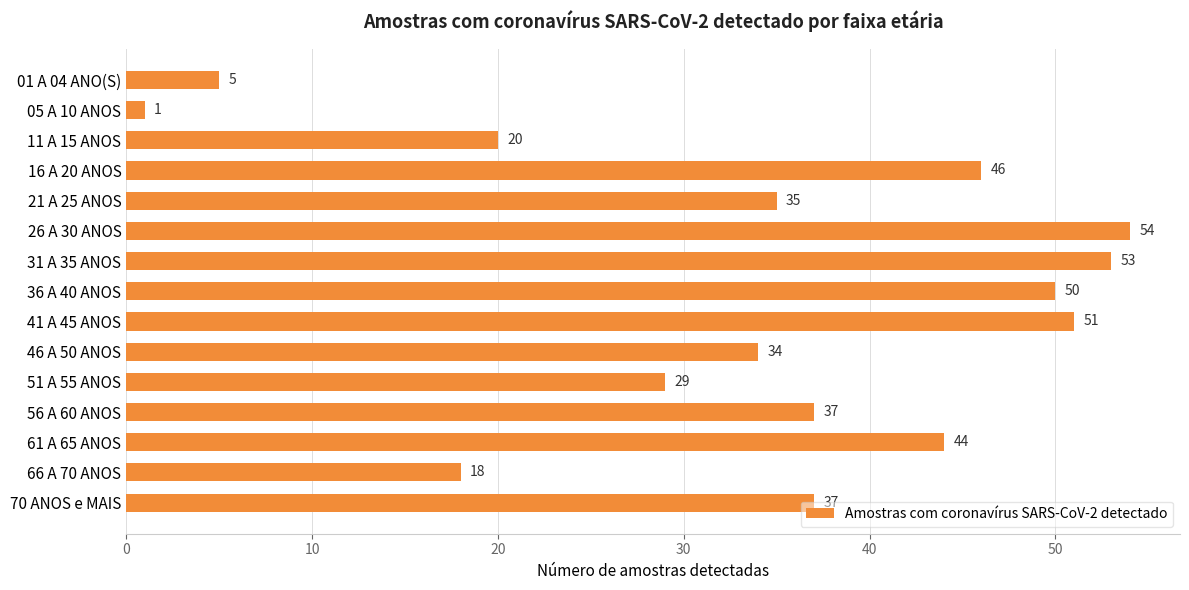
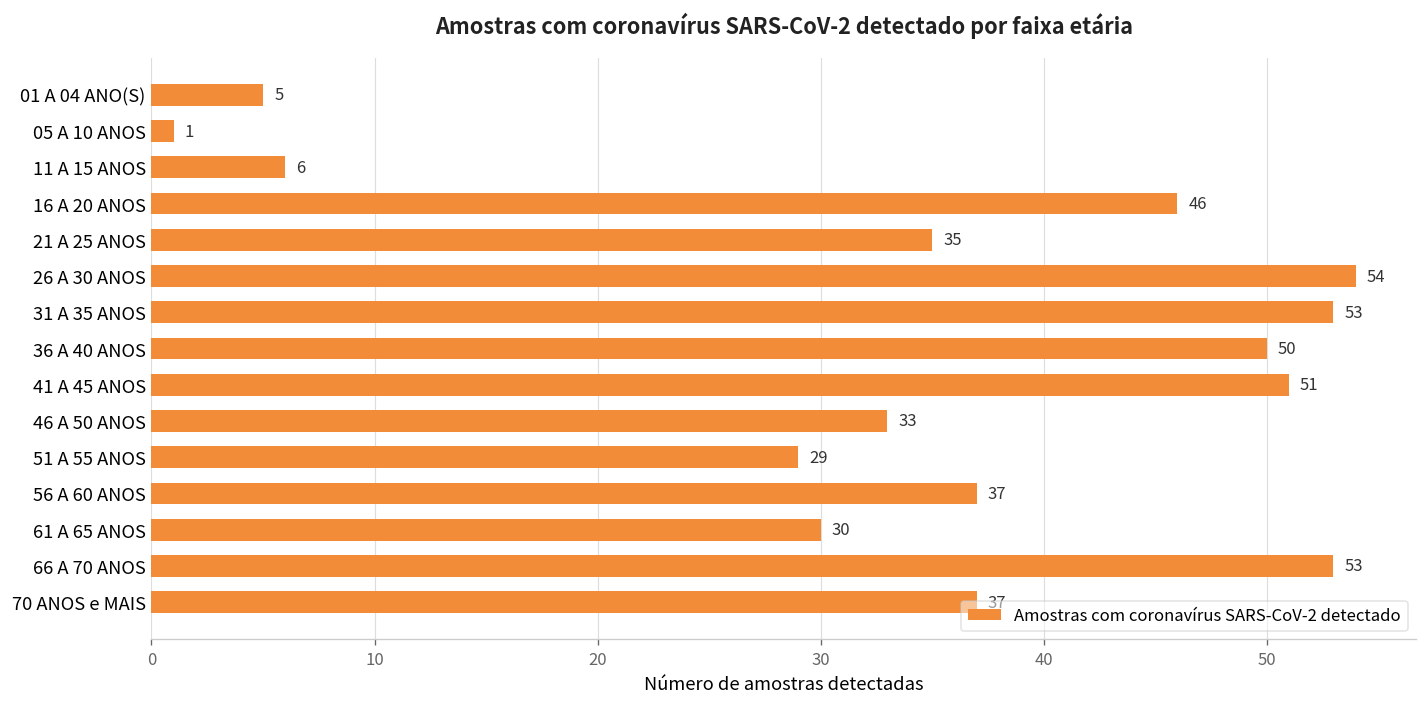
11 A 15 ANOS: 20 -> 6
46 A 50 ANOS: 34 -> 33
61 A 65 ANOS: 44 -> 30
66 A 70 ANOS: 18 -> 53
